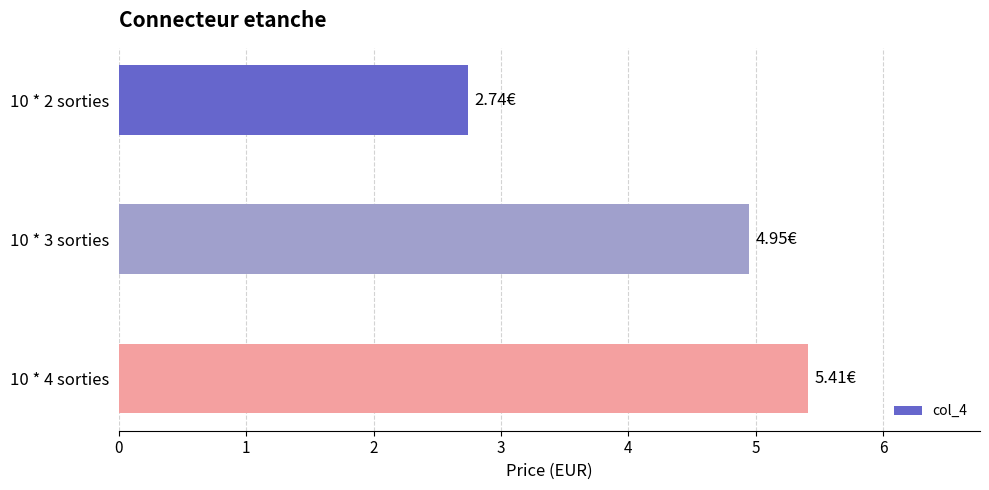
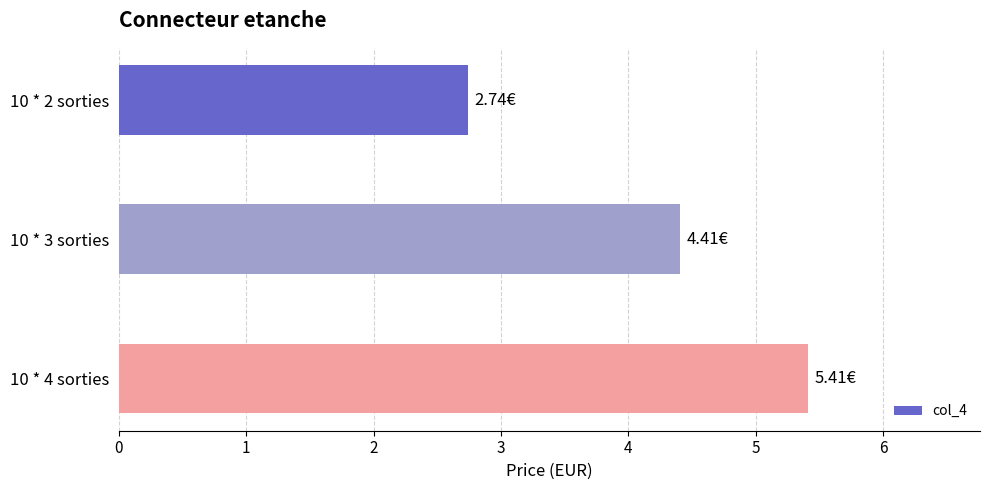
10 * 3 sorties: 4.95€ -> 4.41€
